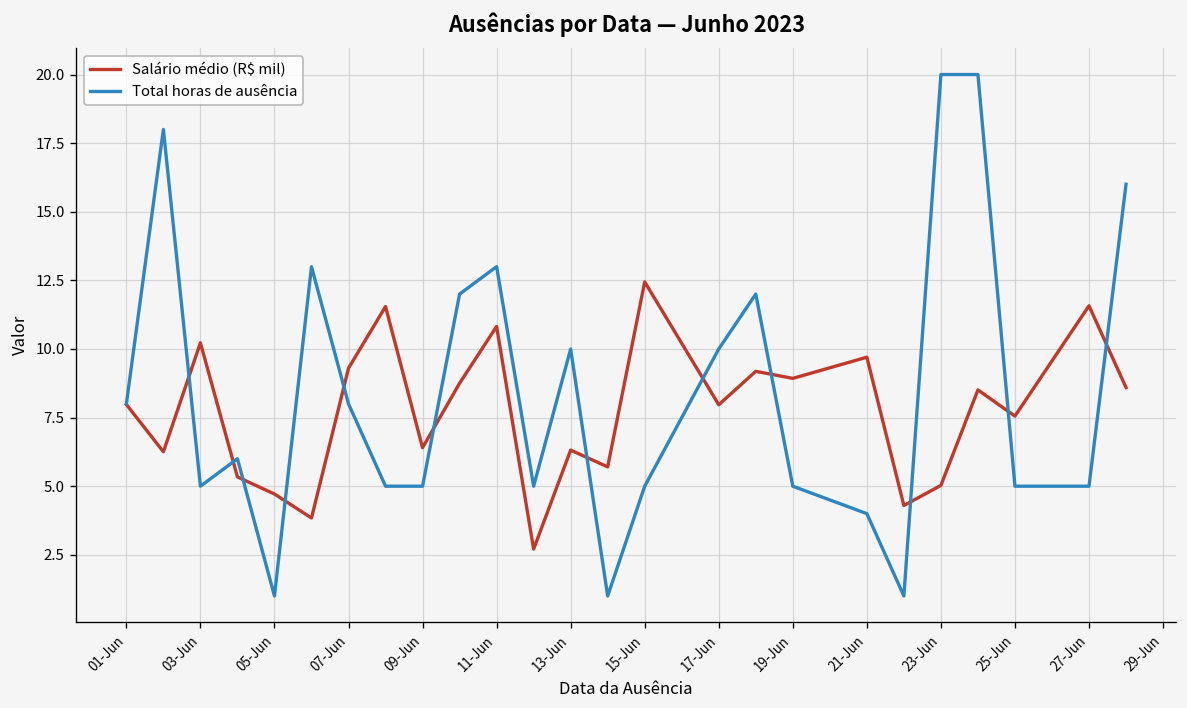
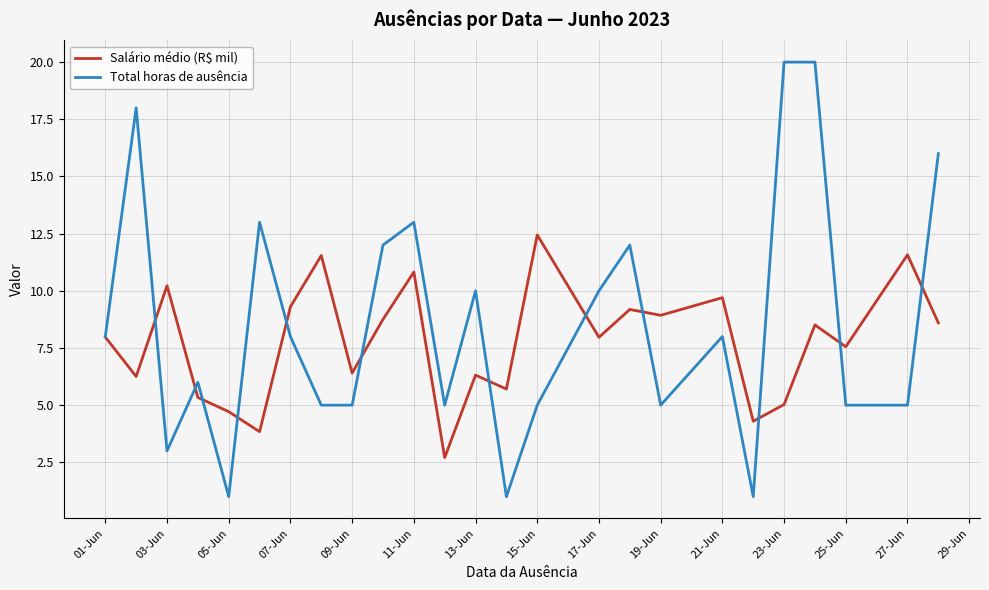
Total horas de ausência, 03-Jun: 5 -> 3
Total horas de ausência, 21-Jun: 4 -> 8
